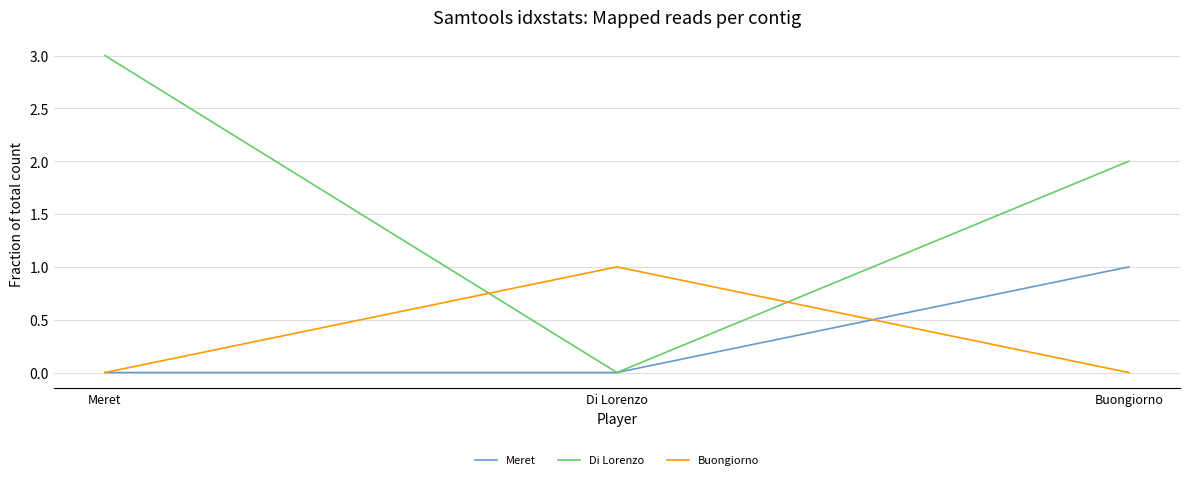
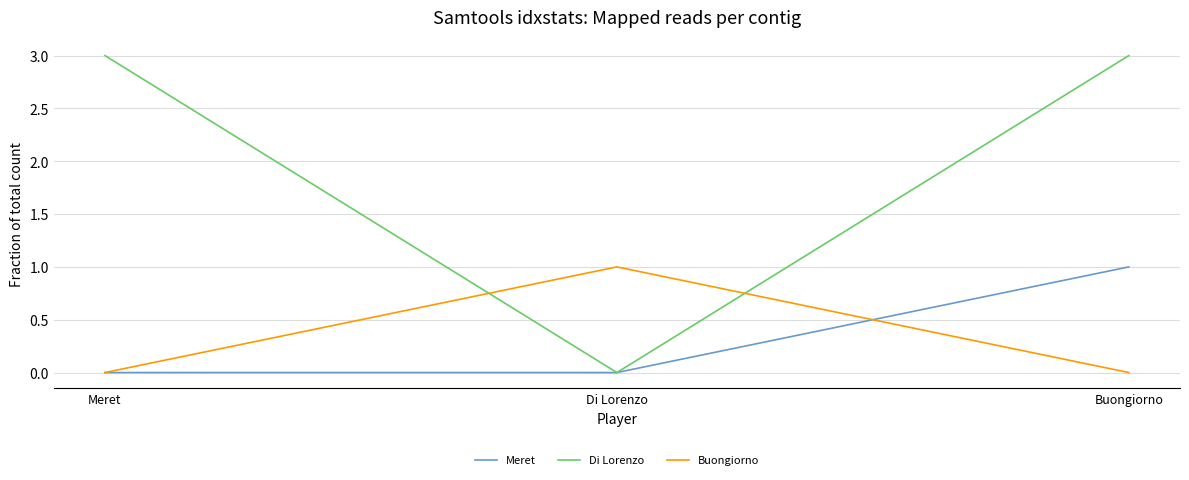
Di Lorenzo, Buongiorno: 2 -> 3
